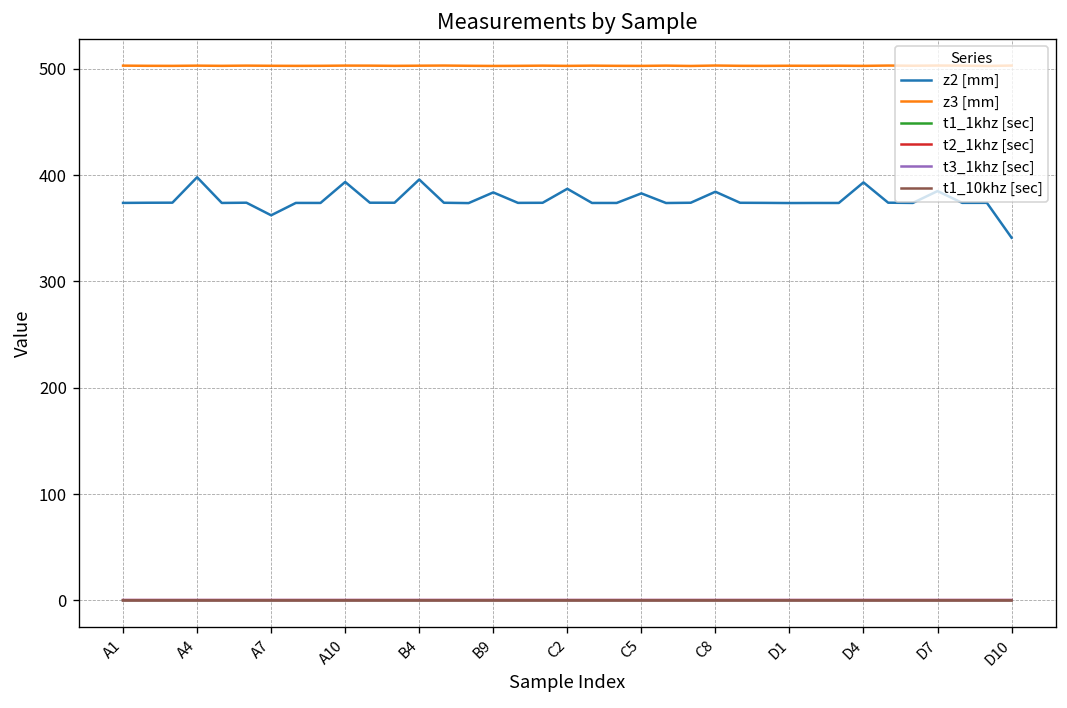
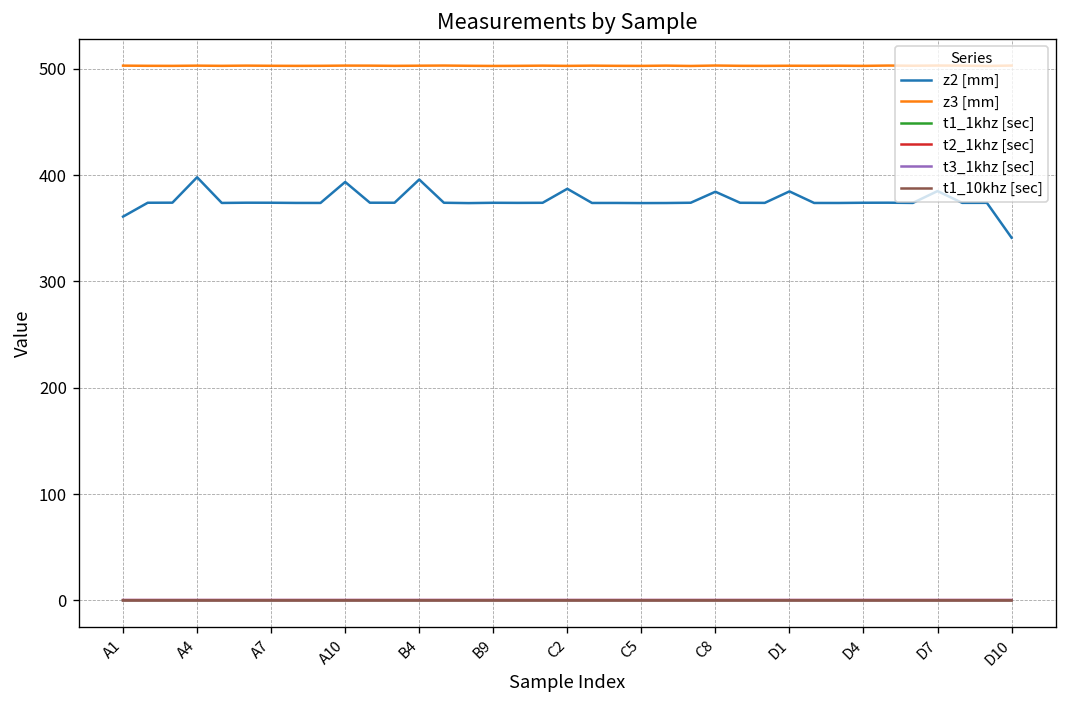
z2 [mm], A1: 370 -> 360
z2 [mm], A7: 360 -> 370
z2 [mm], B9: 380 -> 370
z2 [mm], C5: 380 -> 370
z2 [mm], D1: 370 -> 380
z2 [mm], D4: 390 -> 370
